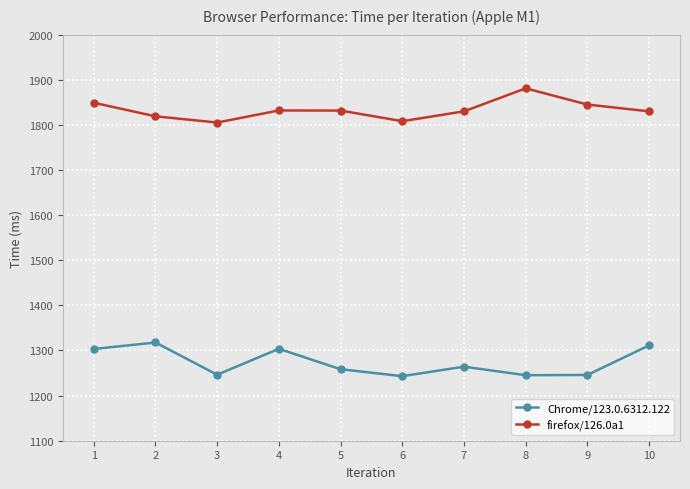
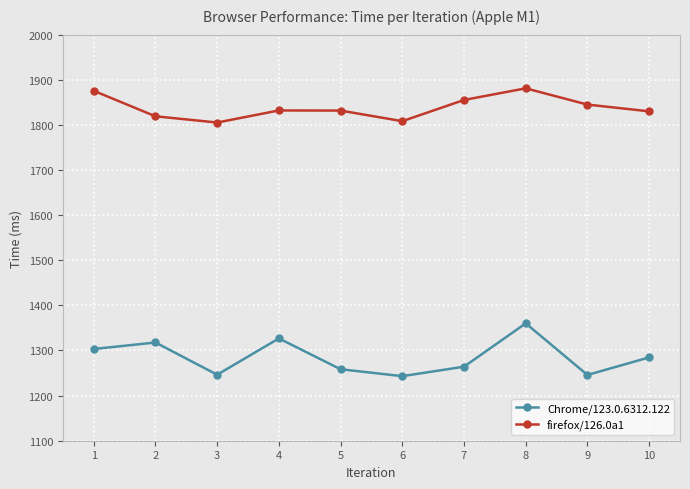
firefox/126.0a1, 1: 1850 -> 1880
Chrome/123.0.6312.122, 4: 1300 -> 1330
firefox/126.0a1, 7: 1830 -> 1860
Chrome/123.0.6312.122, 8: 1250 -> 1360
Chrome/123.0.6312.122, 10: 1310 -> 1280
